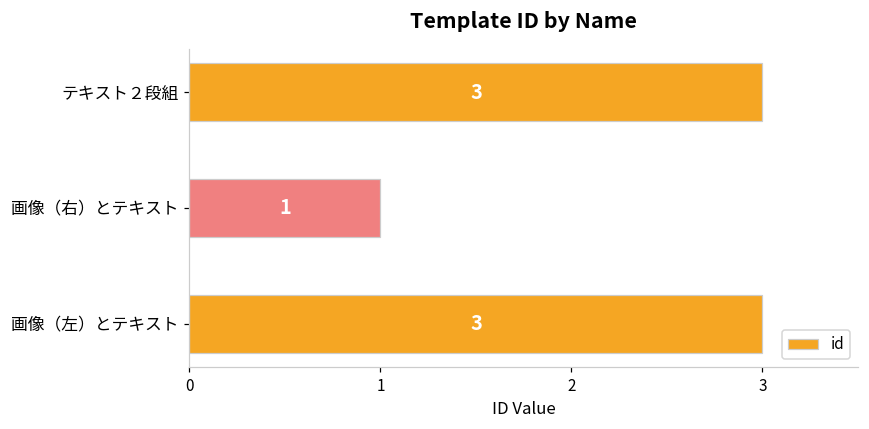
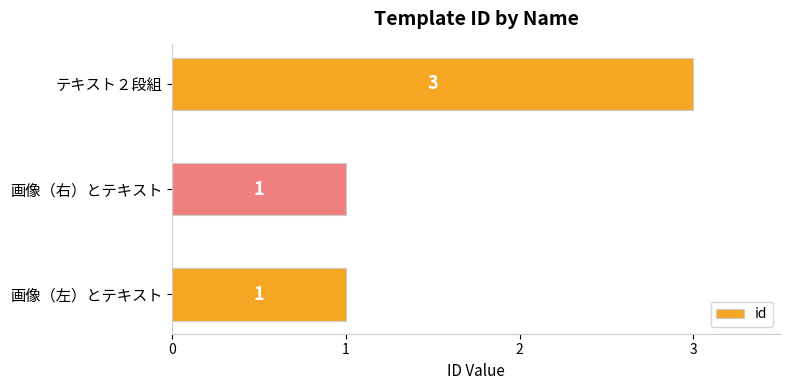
画像（左）とテキスト: 3 -> 1
